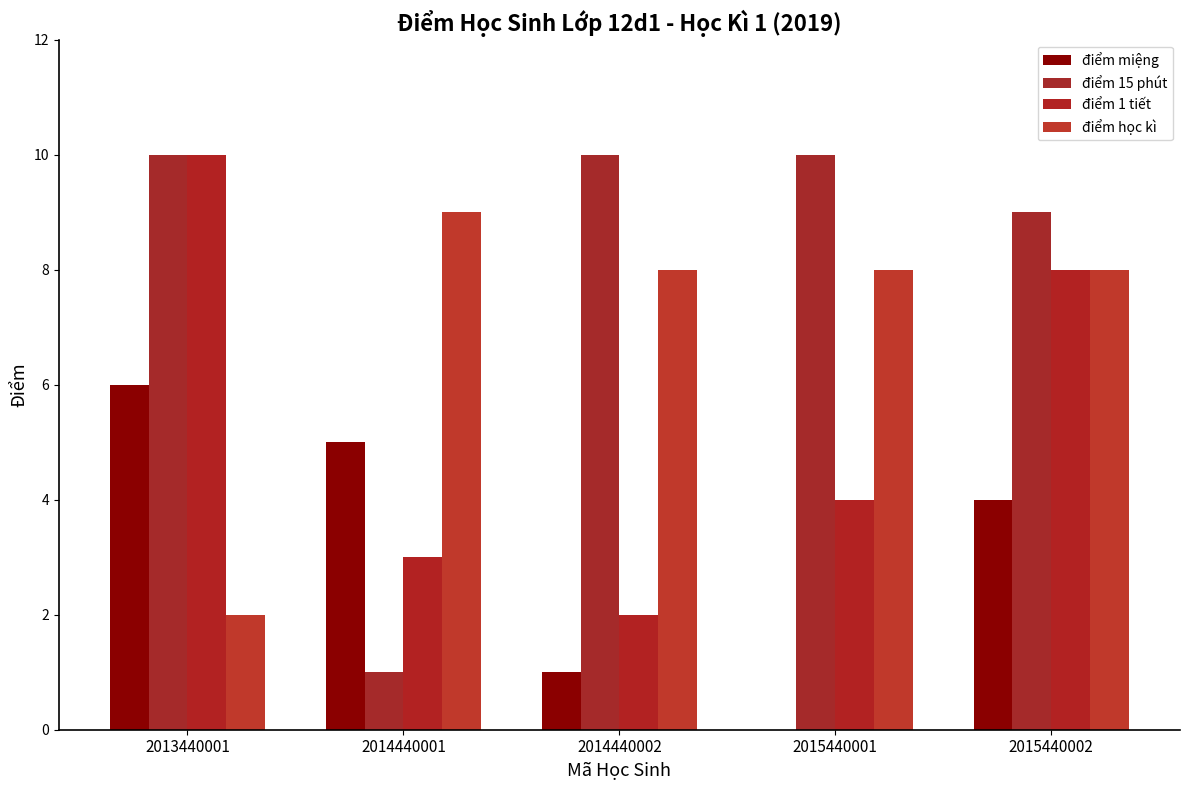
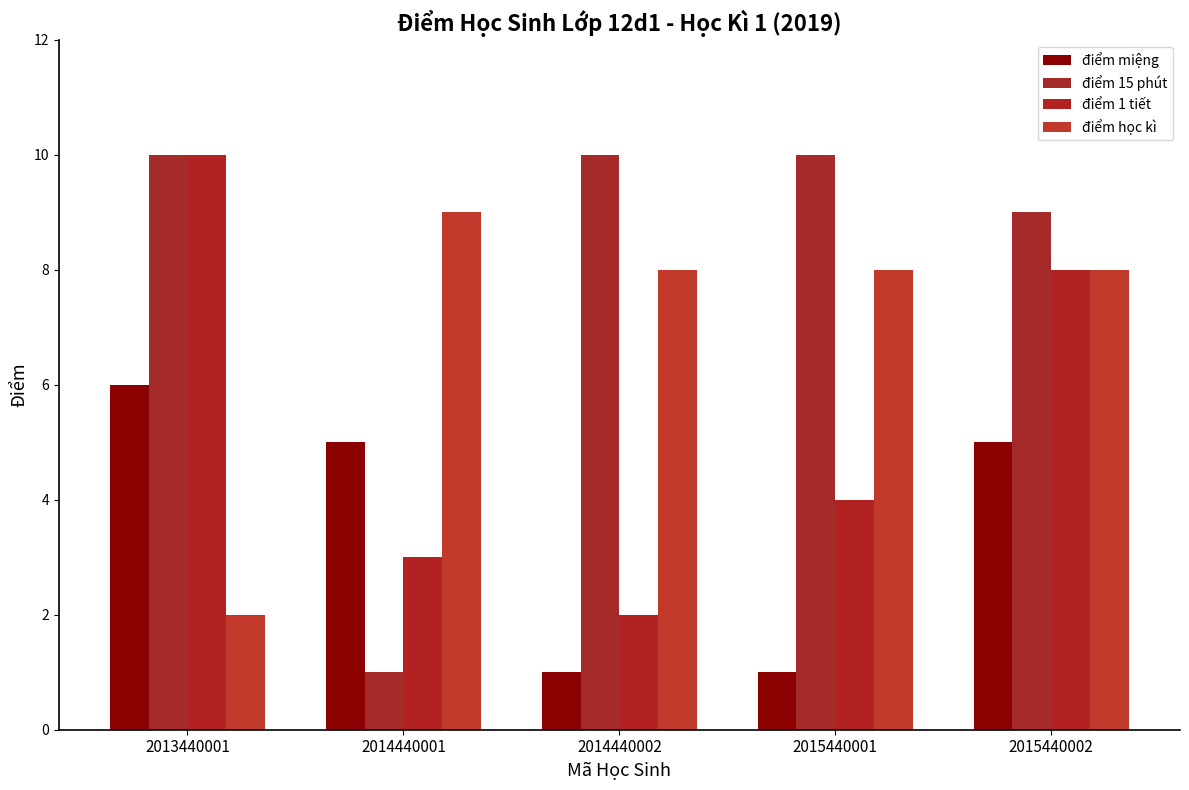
điểm miệng, 2015440001: 0 -> 1
điểm miệng, 2015440002: 4 -> 5
